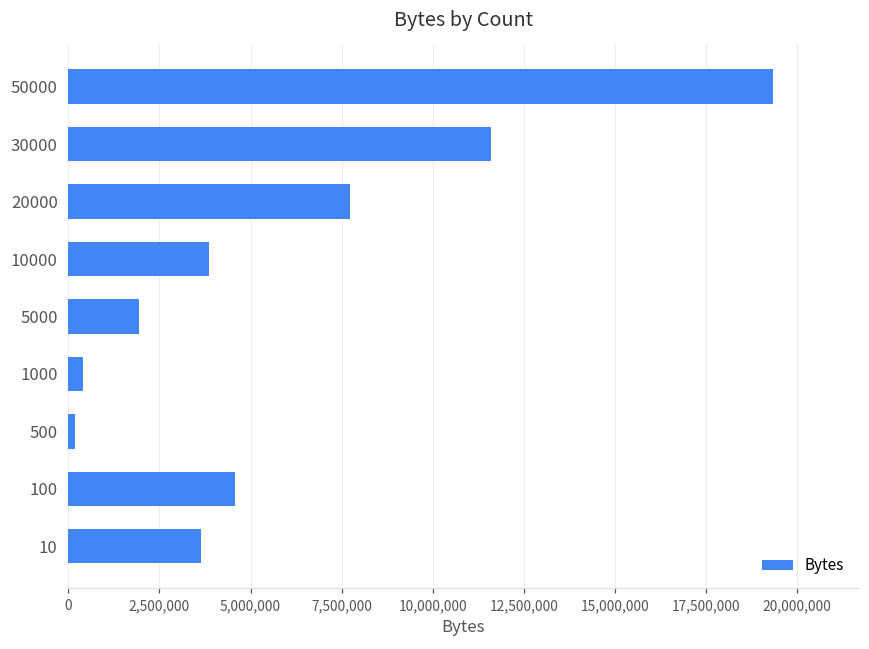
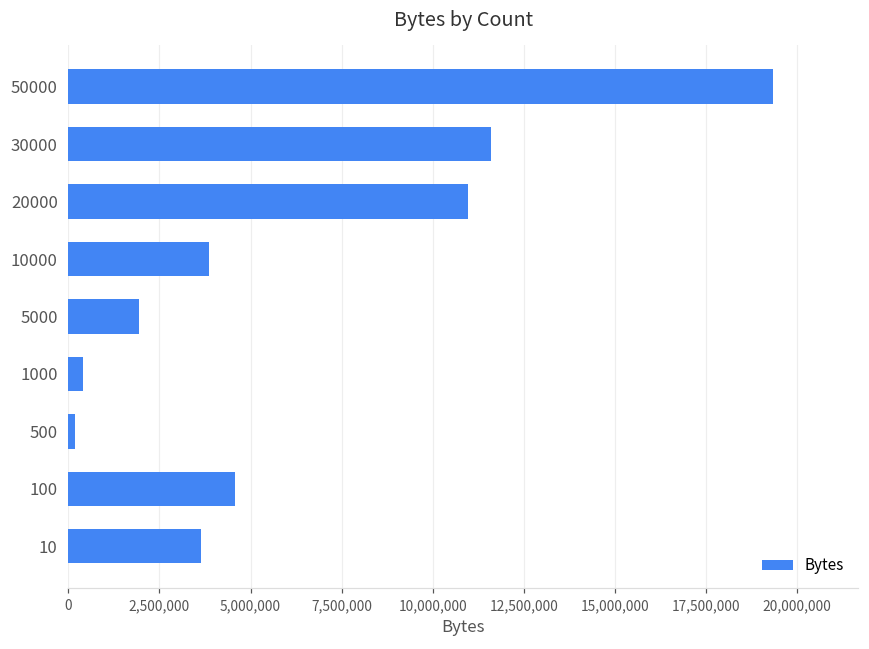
20000: 7,700,000 -> 11,000,000
